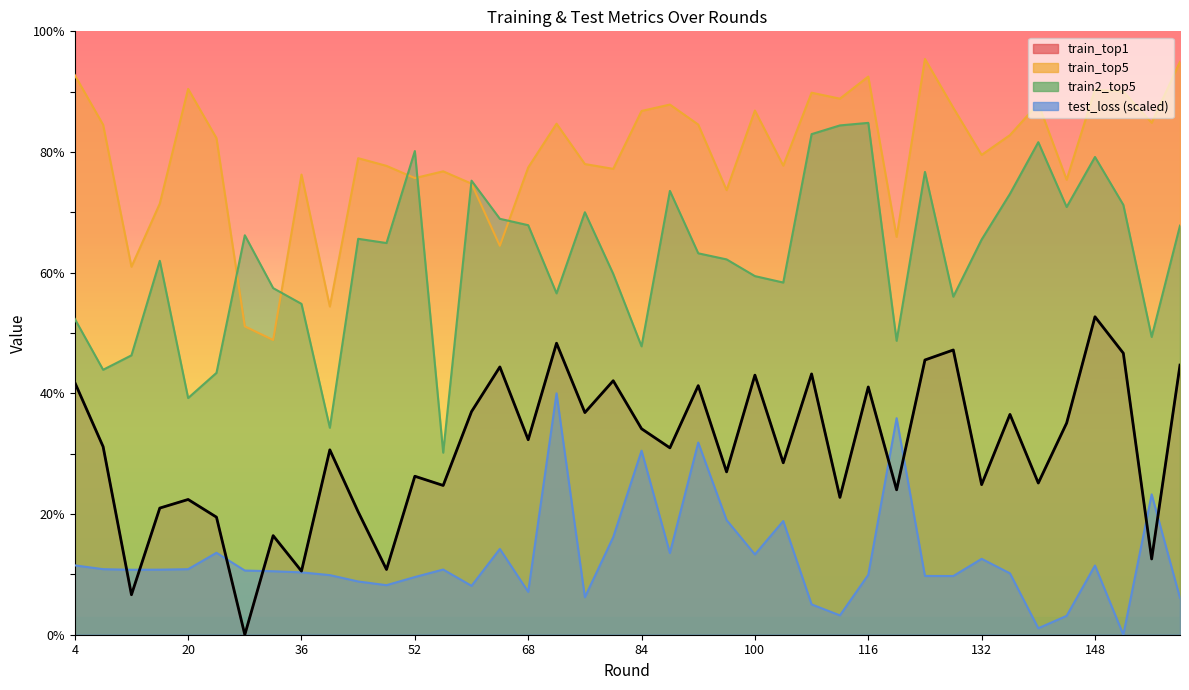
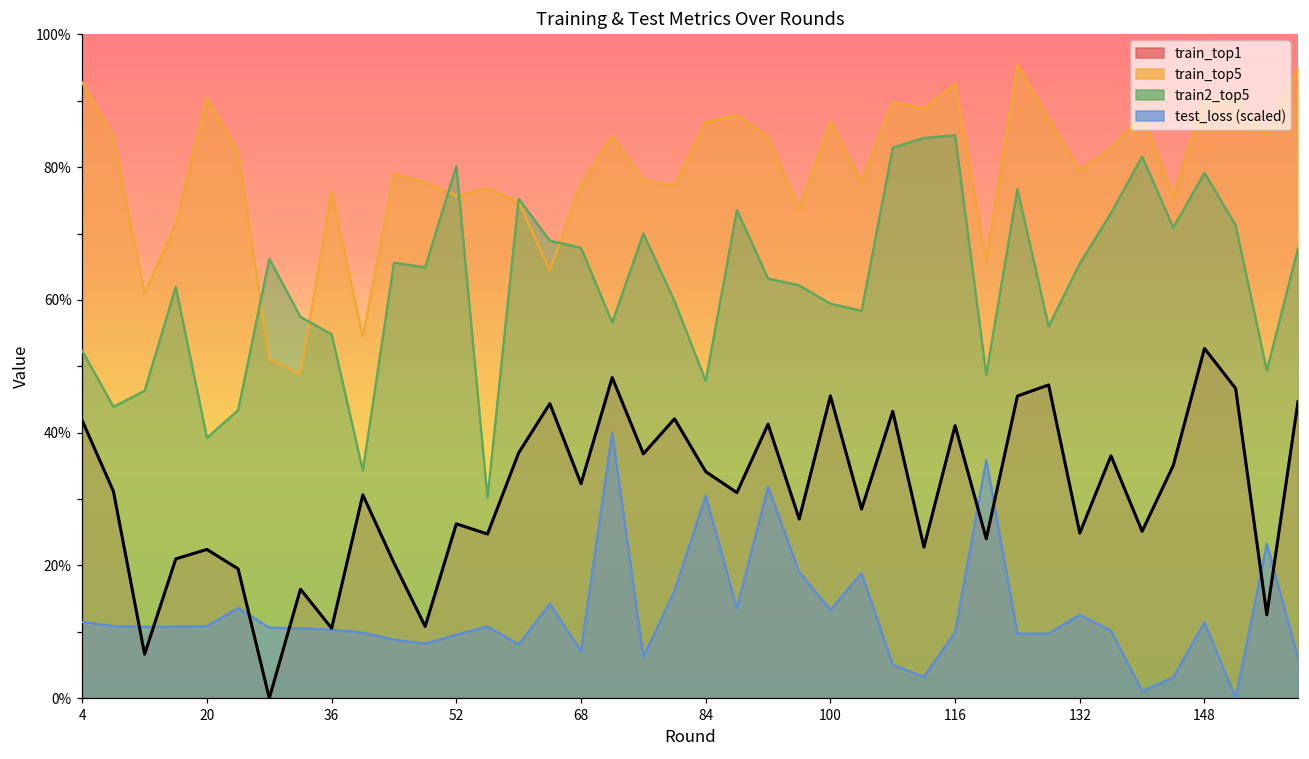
train_top1, 100: 43% -> 46%
